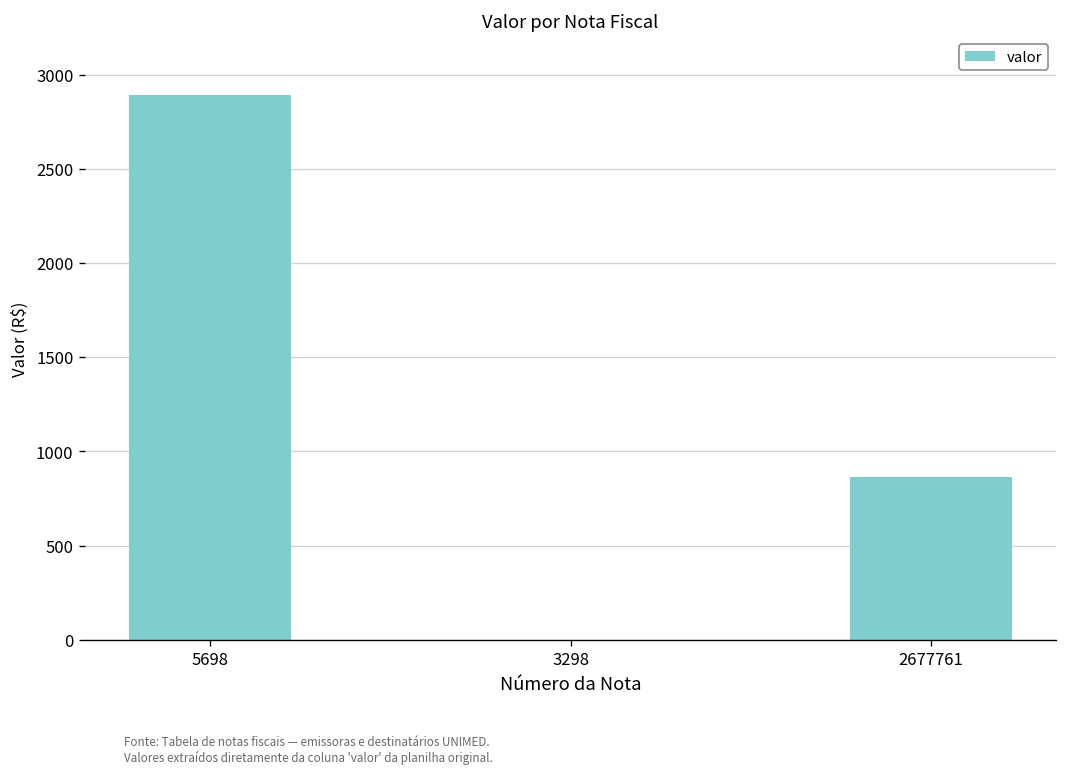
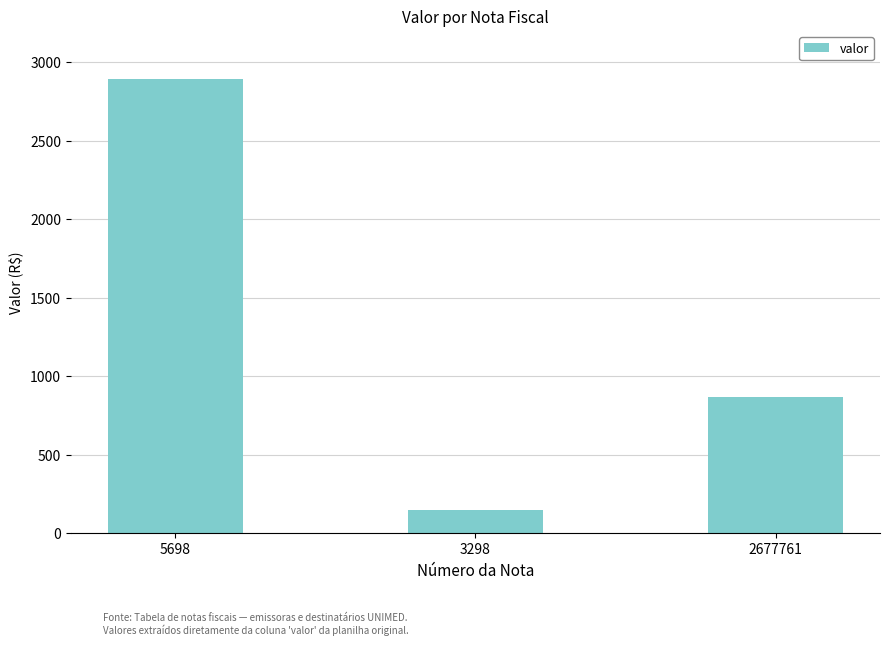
3298: 0 -> 150
